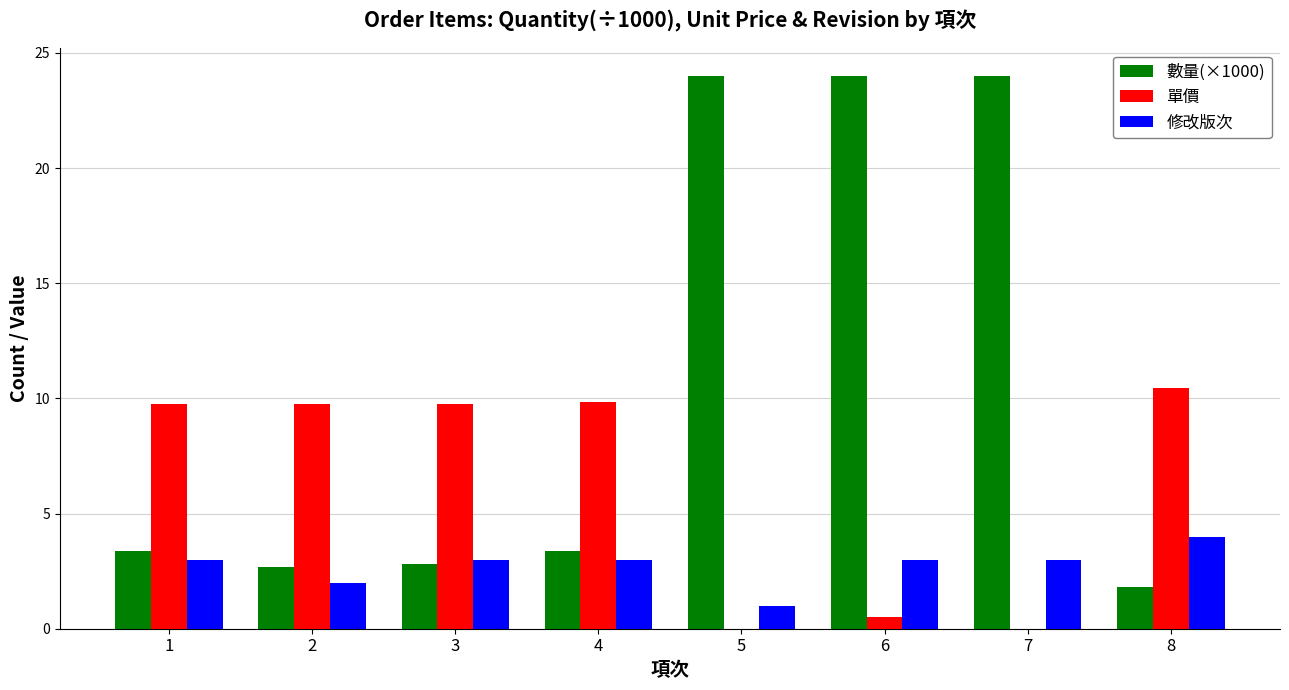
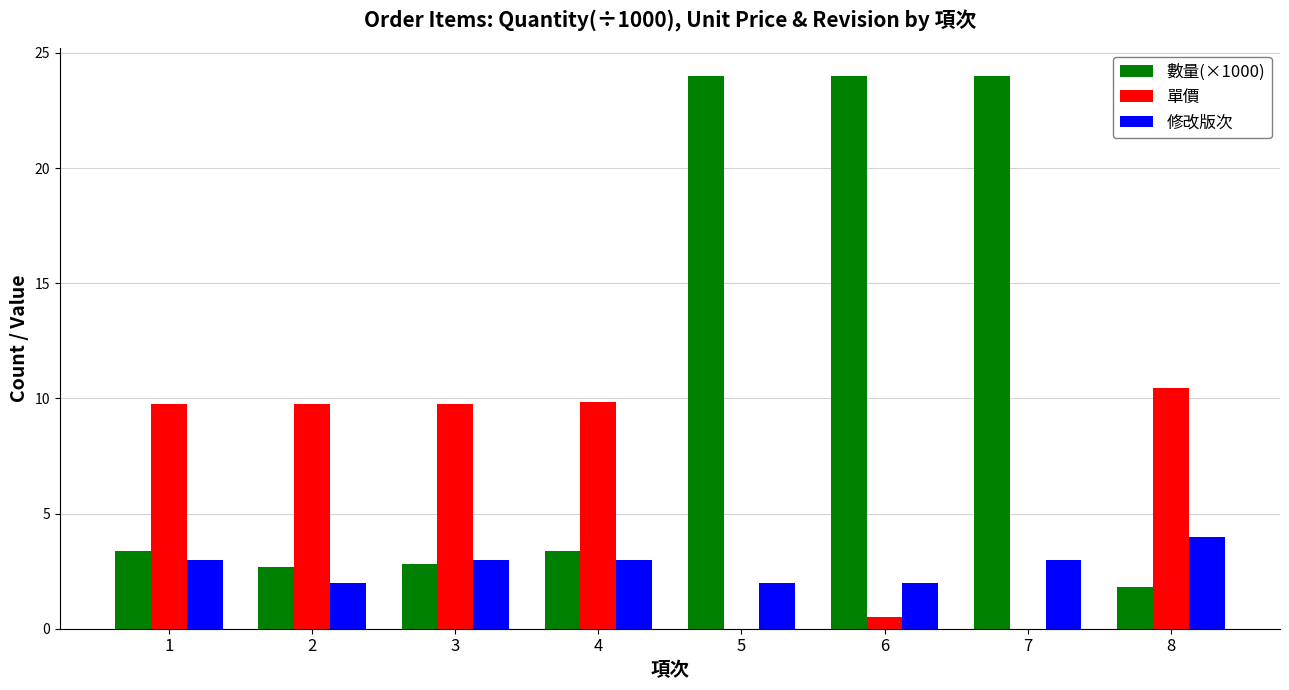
修改版次, 5: 1 -> 2
修改版次, 6: 3 -> 2
